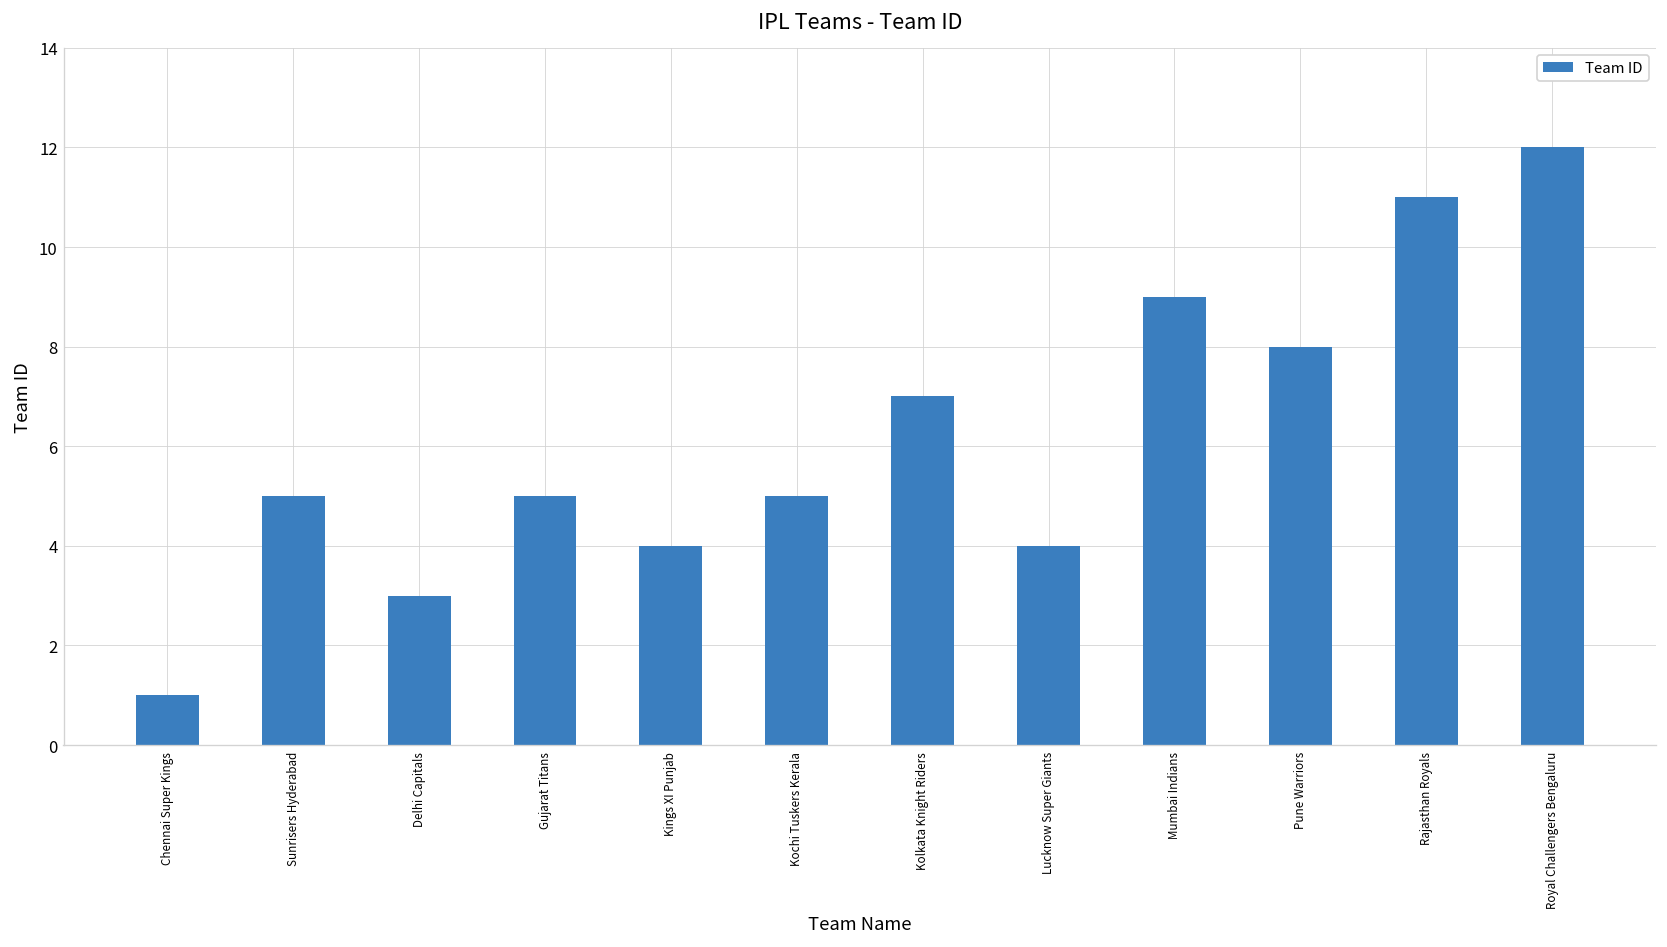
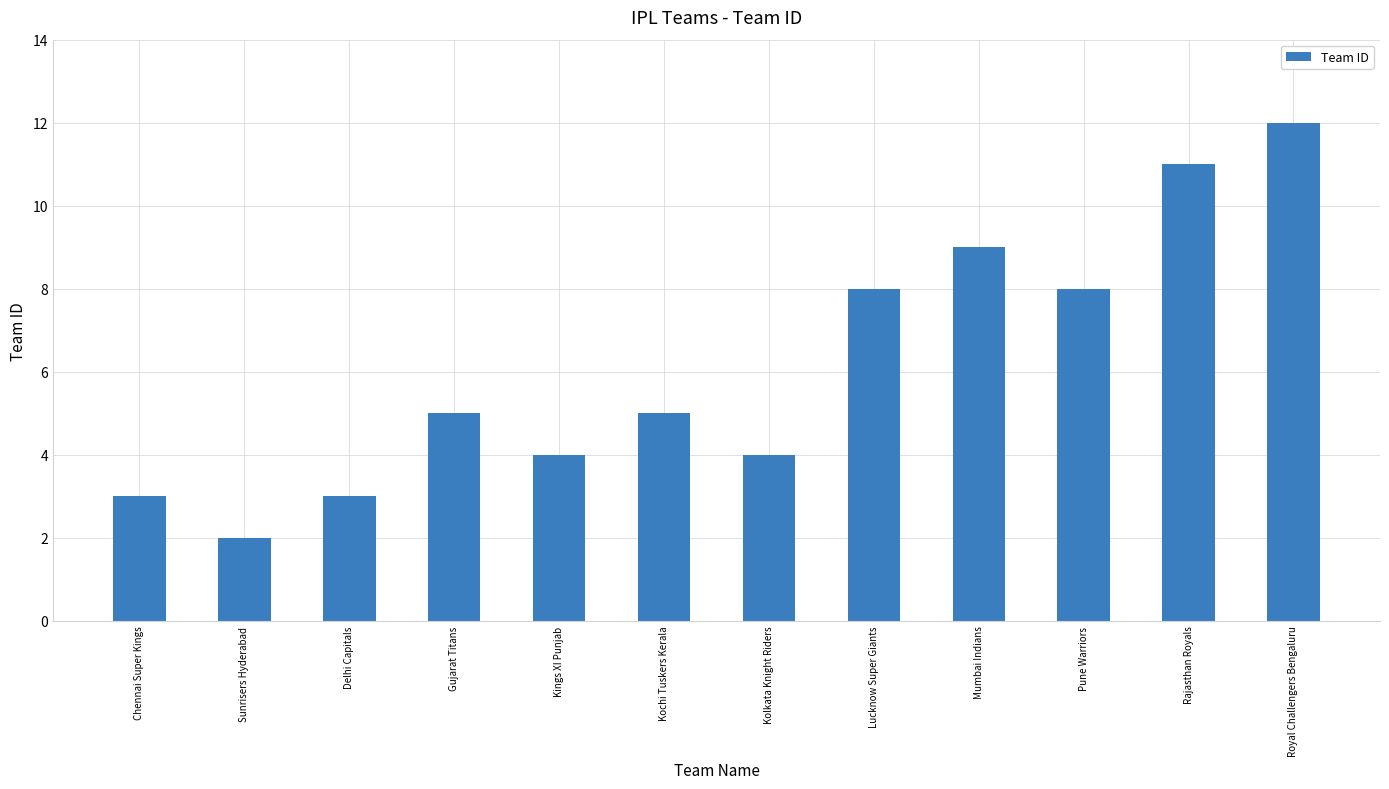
Chennai Super Kings: 1 -> 3
Sunrisers Hyderabad: 5 -> 2
Kolkata Knight Riders: 7 -> 4
Lucknow Super Giants: 4 -> 8
